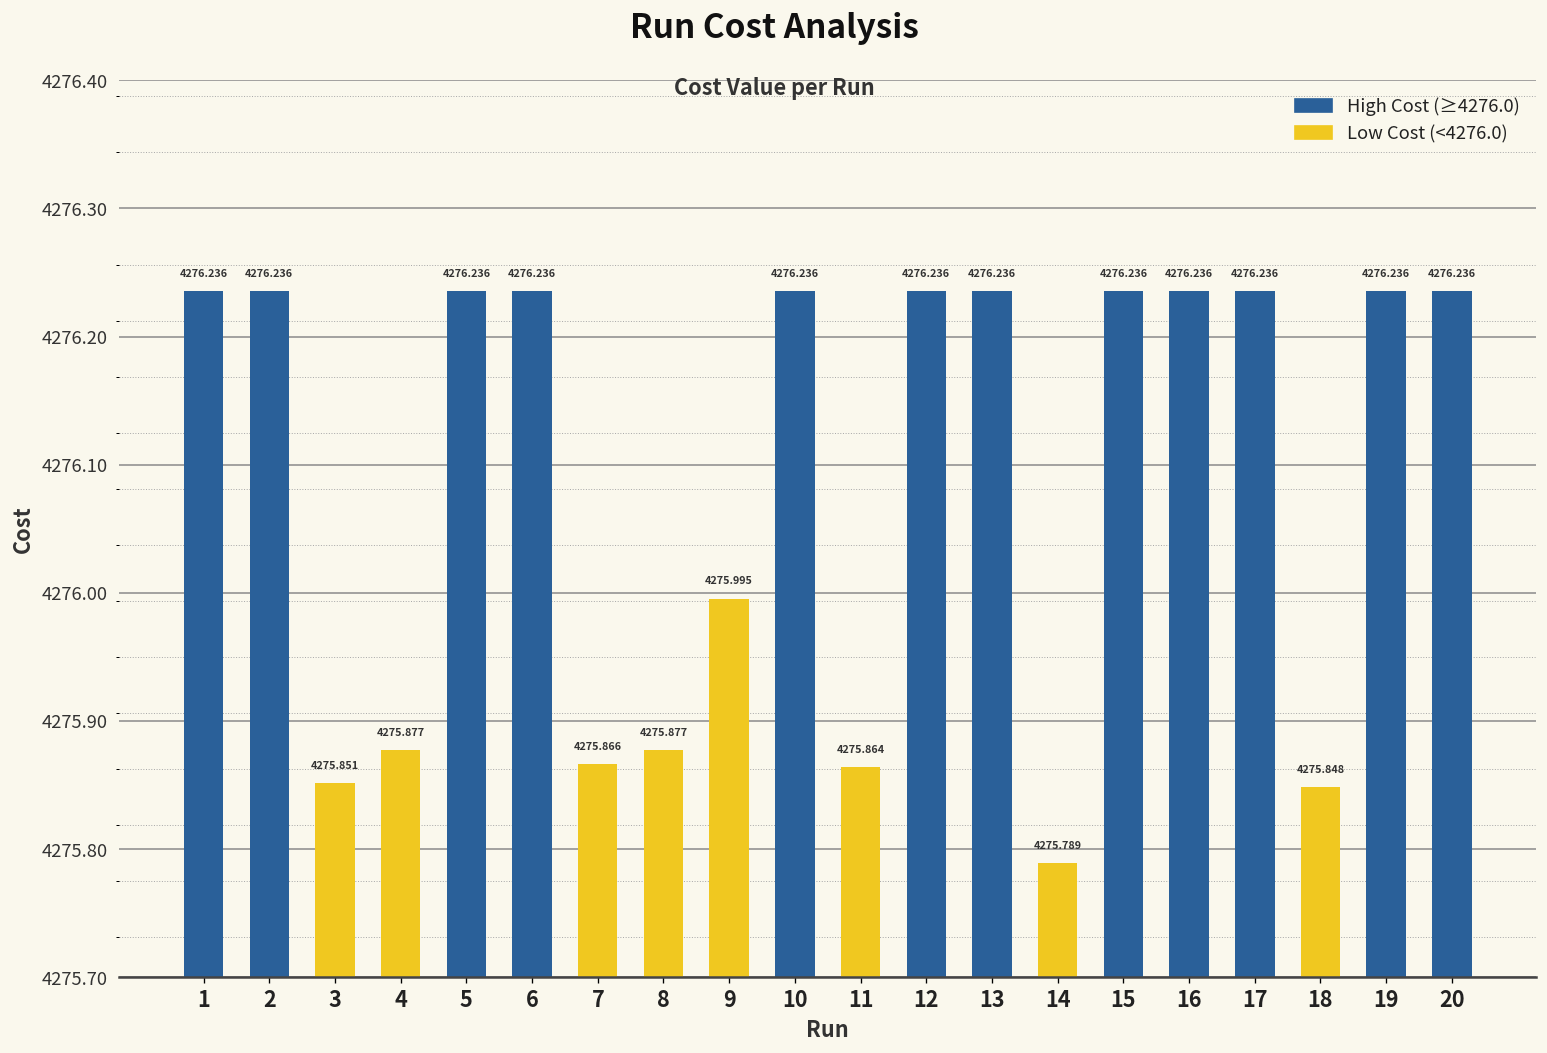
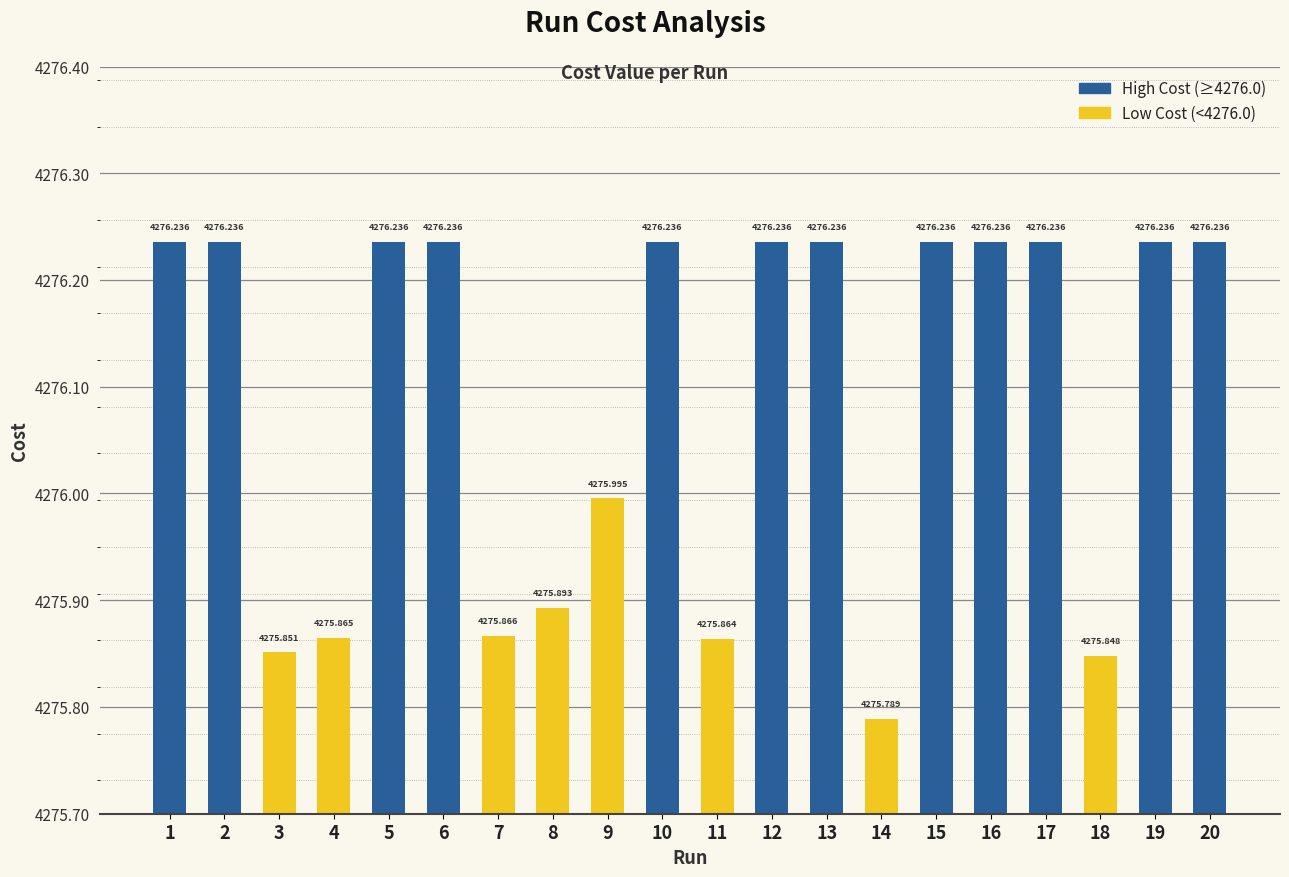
4: 4275.877 -> 4275.865
8: 4275.877 -> 4275.893
